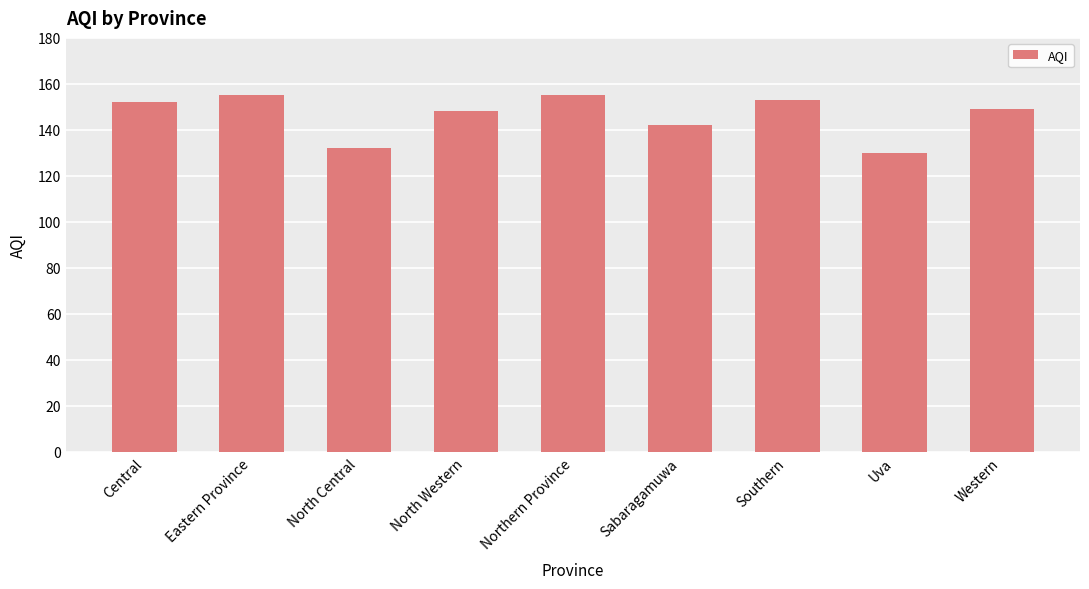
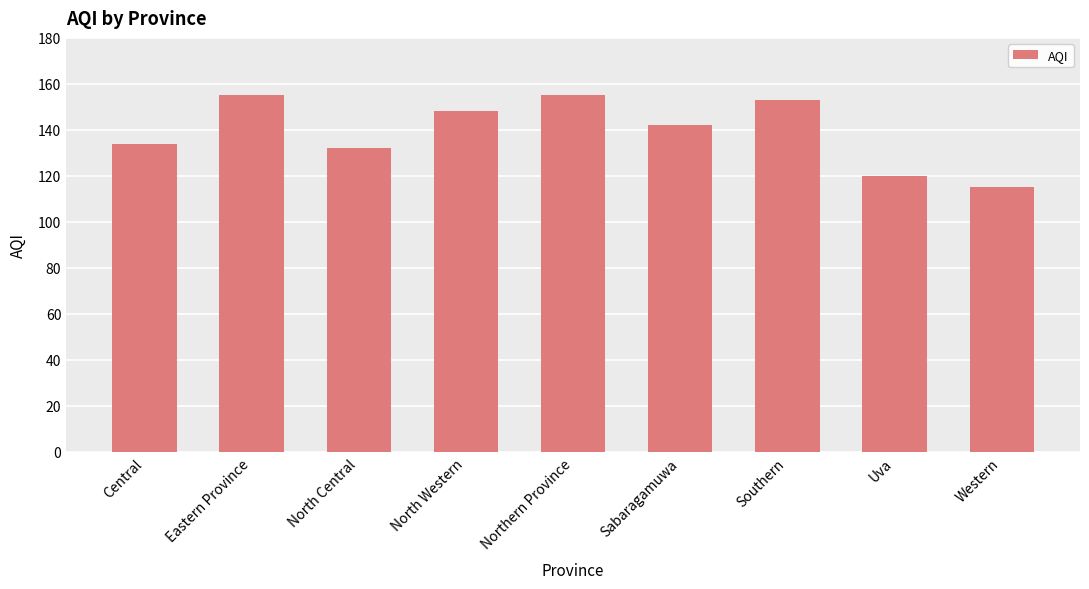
Central: 152 -> 134
Uva: 130 -> 120
Western: 149 -> 115
